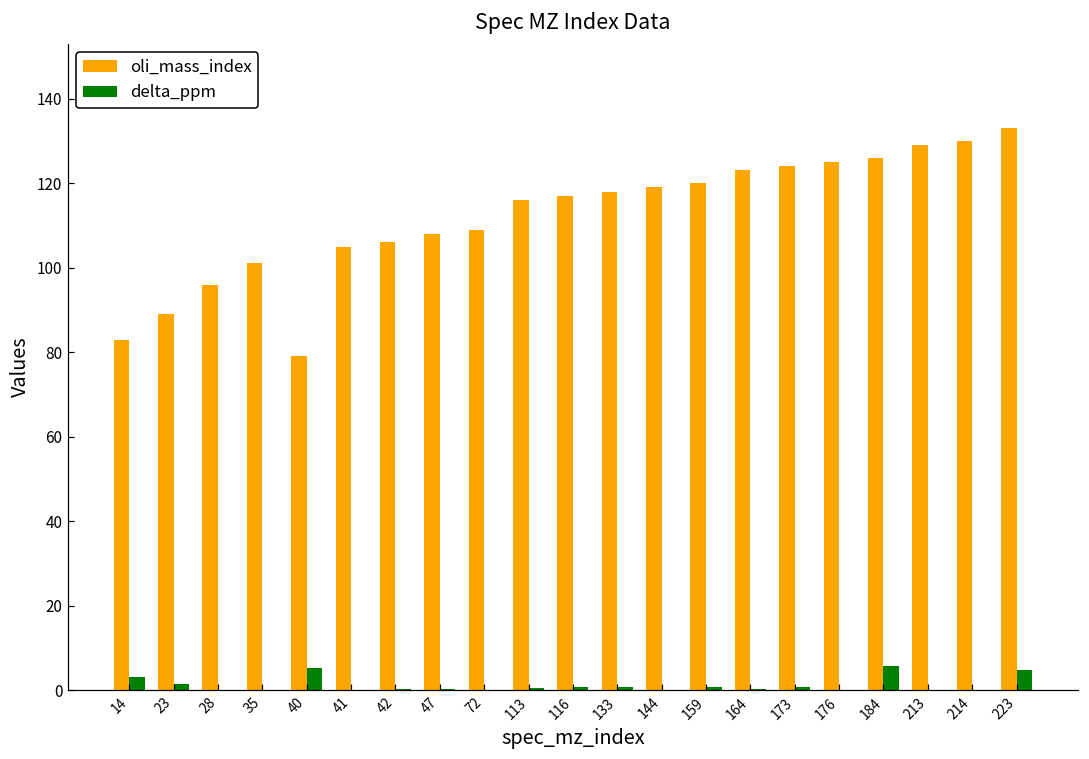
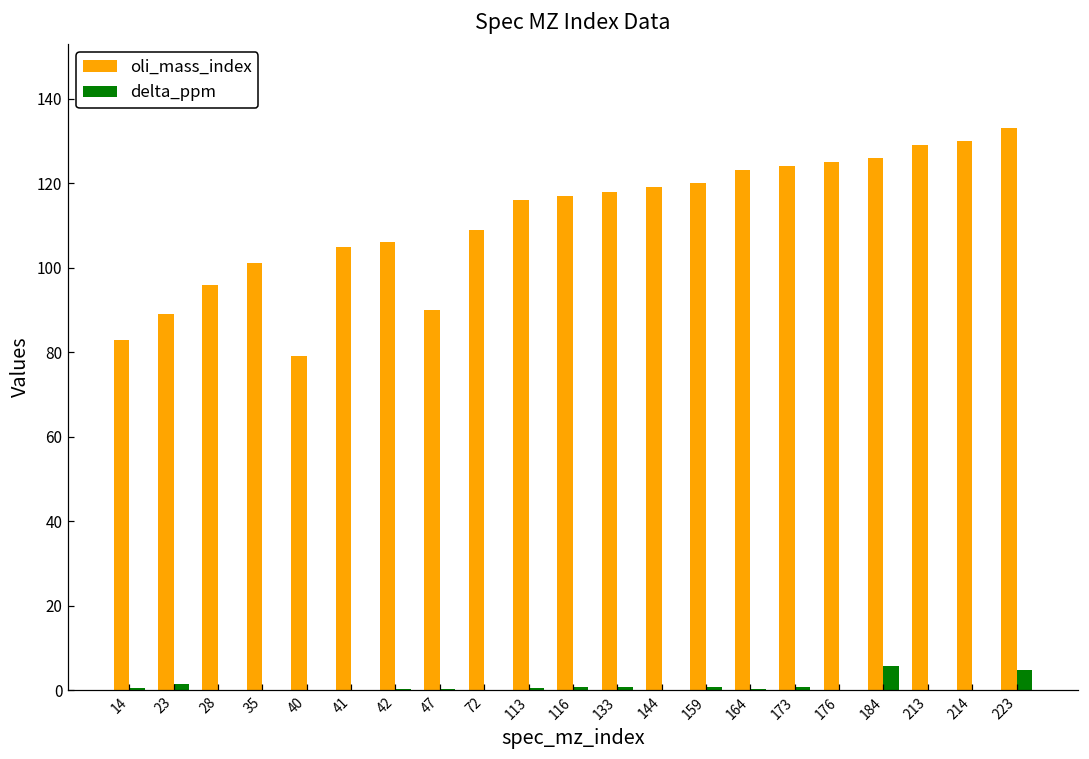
delta_ppm, 14: 3 -> 1
delta_ppm, 40: 5 -> 0
oli_mass_index, 47: 108 -> 90
